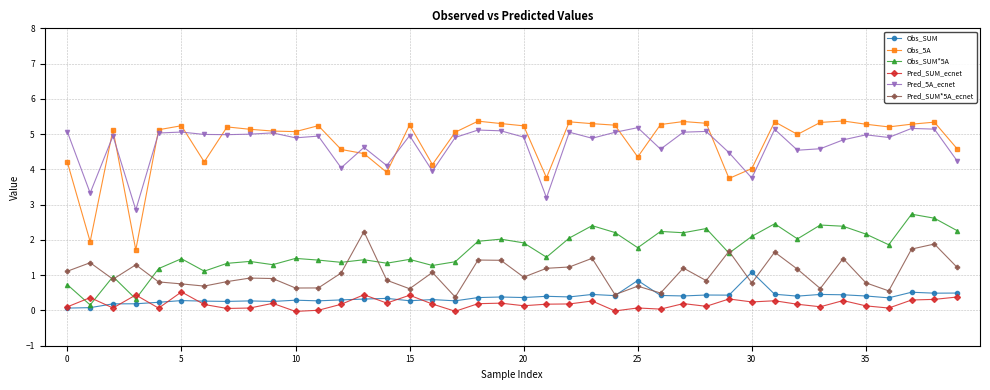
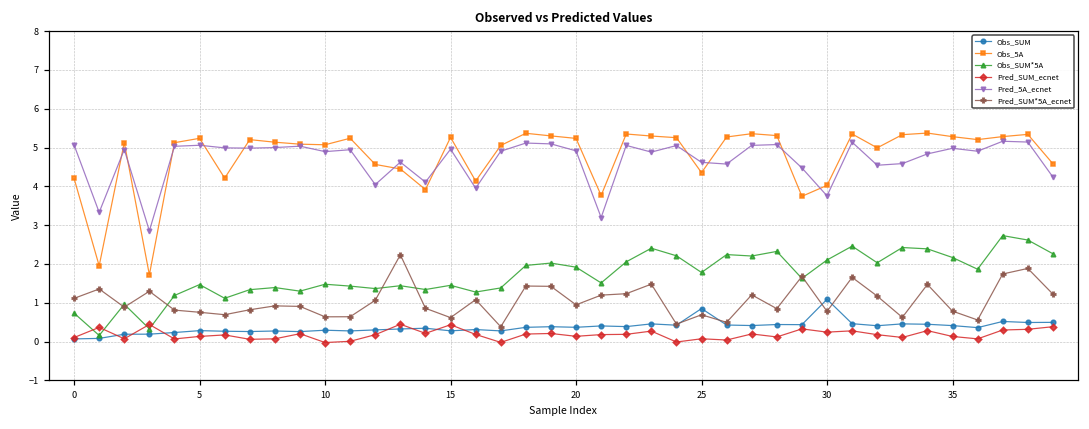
Pred_SUM_ecnet, 5: 0.5 -> 0.1
Pred_5A_ecnet, 25: 5.2 -> 4.6
